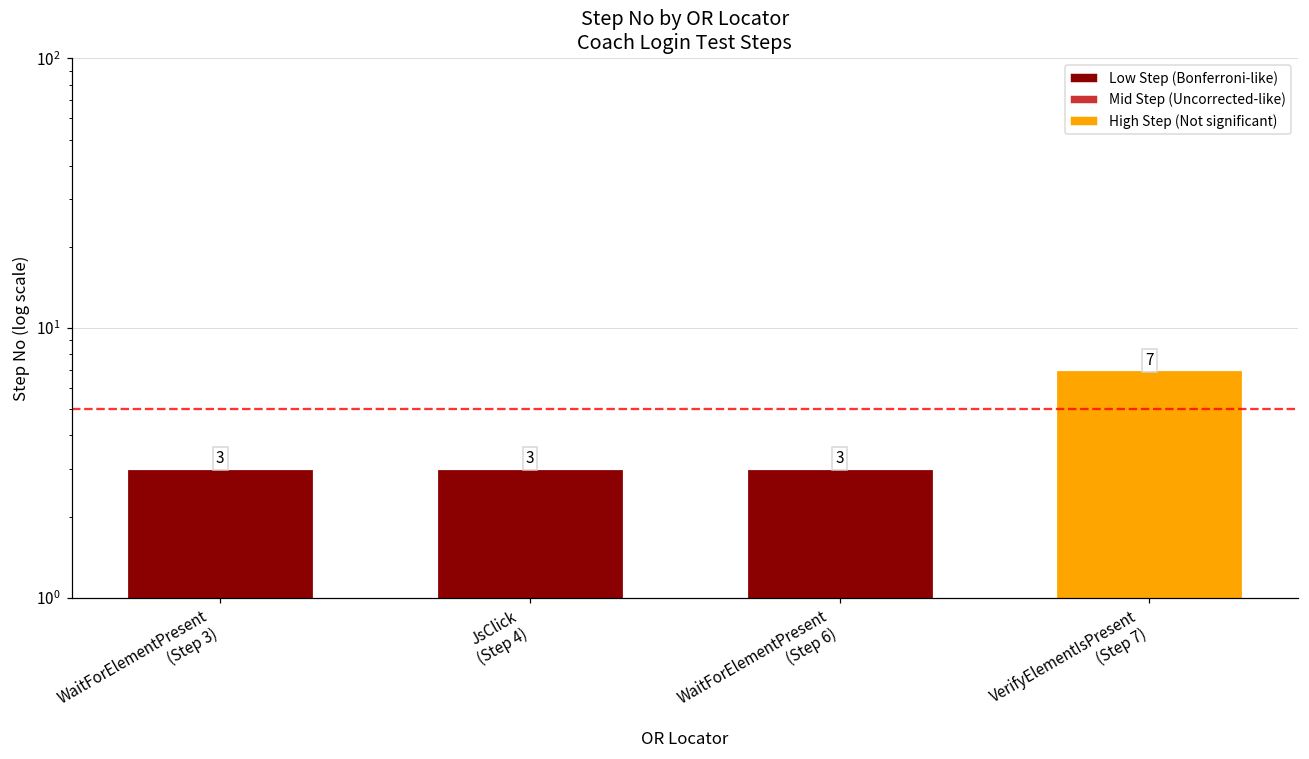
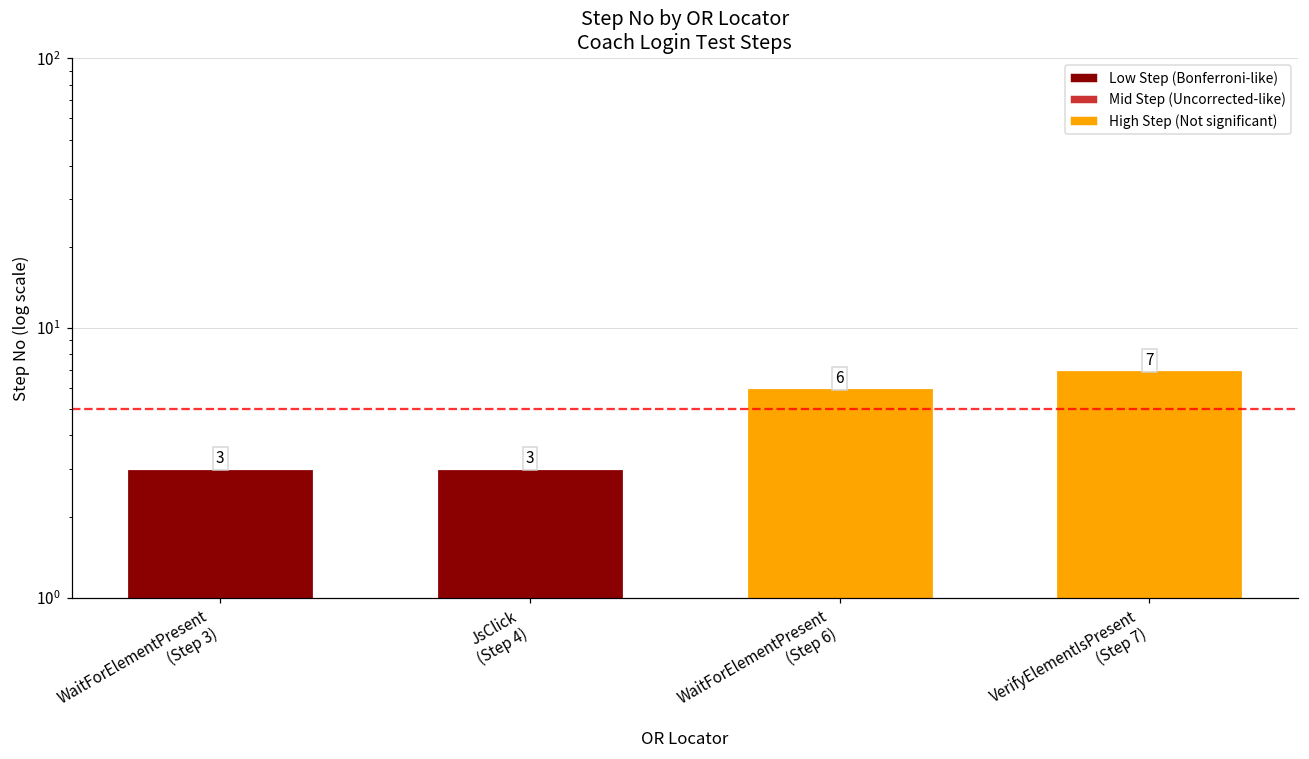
WaitForElementPresent (Step 6): 3 -> 6
